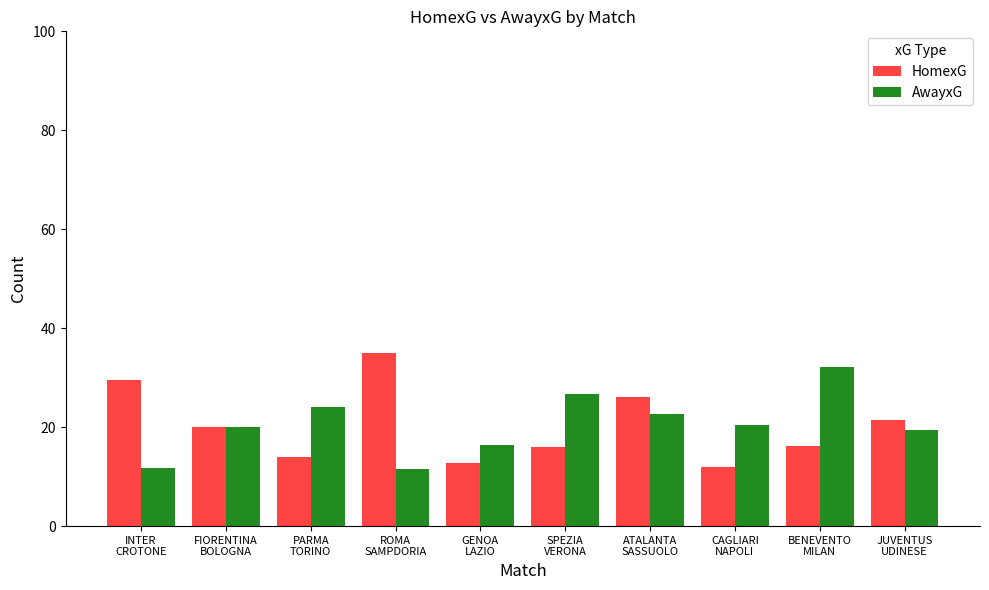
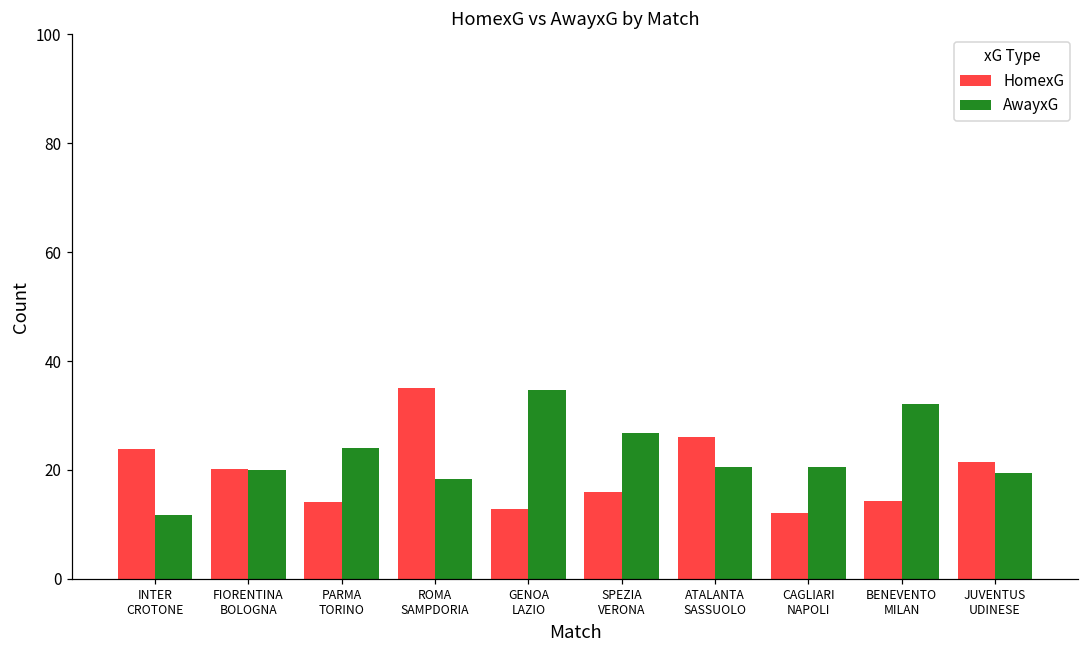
HomexG, INTER CROTONE: 30 -> 24
AwayxG, ROMA SAMPDORIA: 12 -> 18
AwayxG, GENOA LAZIO: 16 -> 35
AwayxG, ATALANTA SASSUOLO: 23 -> 21
HomexG, BENEVENTO MILAN: 16 -> 14
